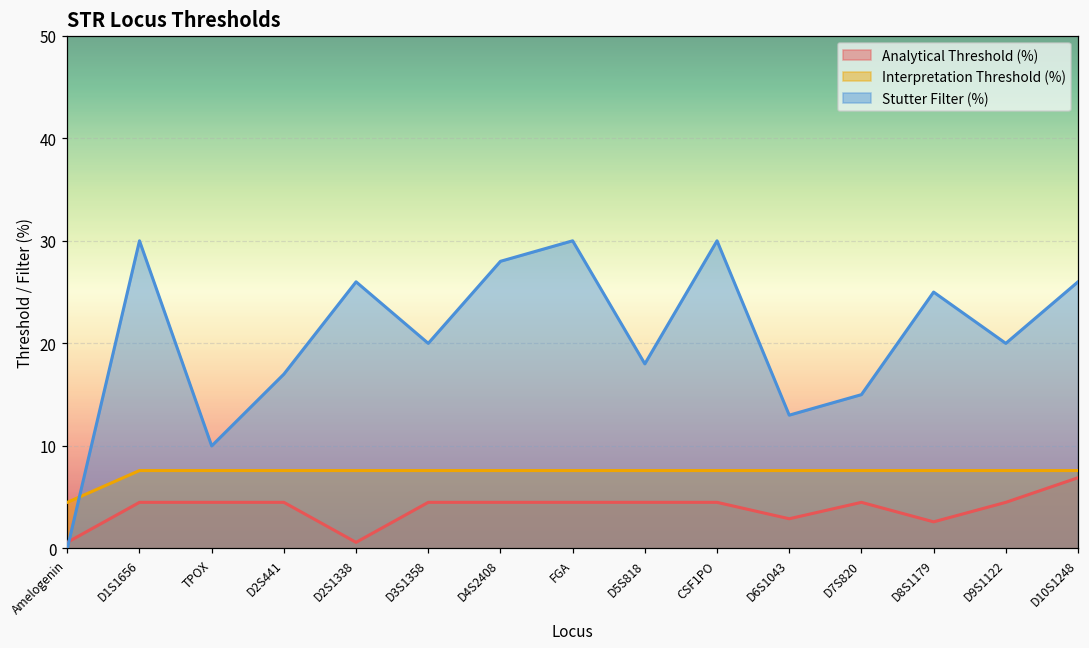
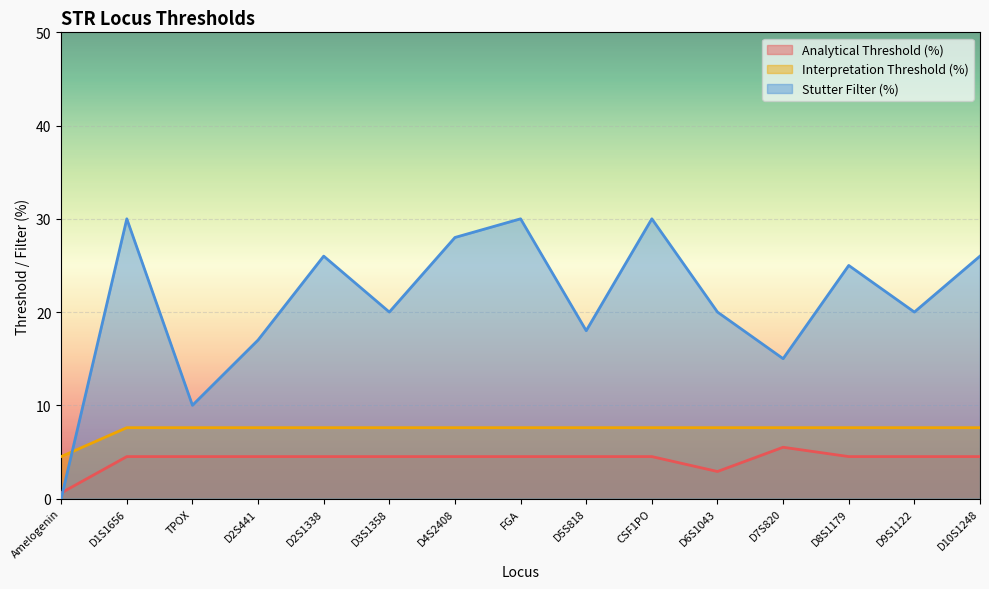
Analytical Threshold (%), D2S1338: 1 -> 5
Stutter Filter (%), D6S1043: 13 -> 20
Analytical Threshold (%), D7S820: 5 -> 6
Analytical Threshold (%), D8S1179: 3 -> 5
Analytical Threshold (%), D10S1248: 7 -> 5
